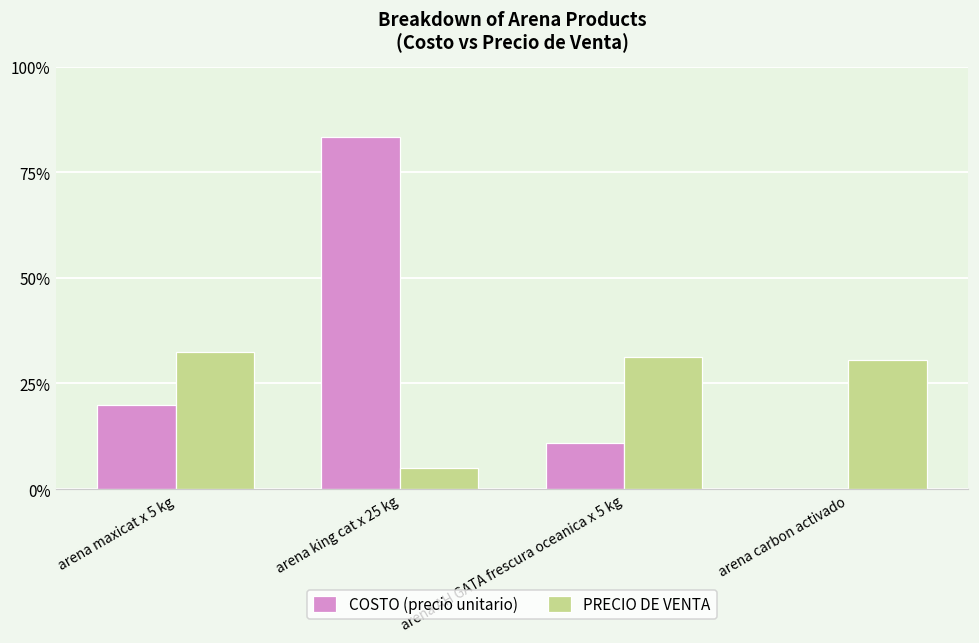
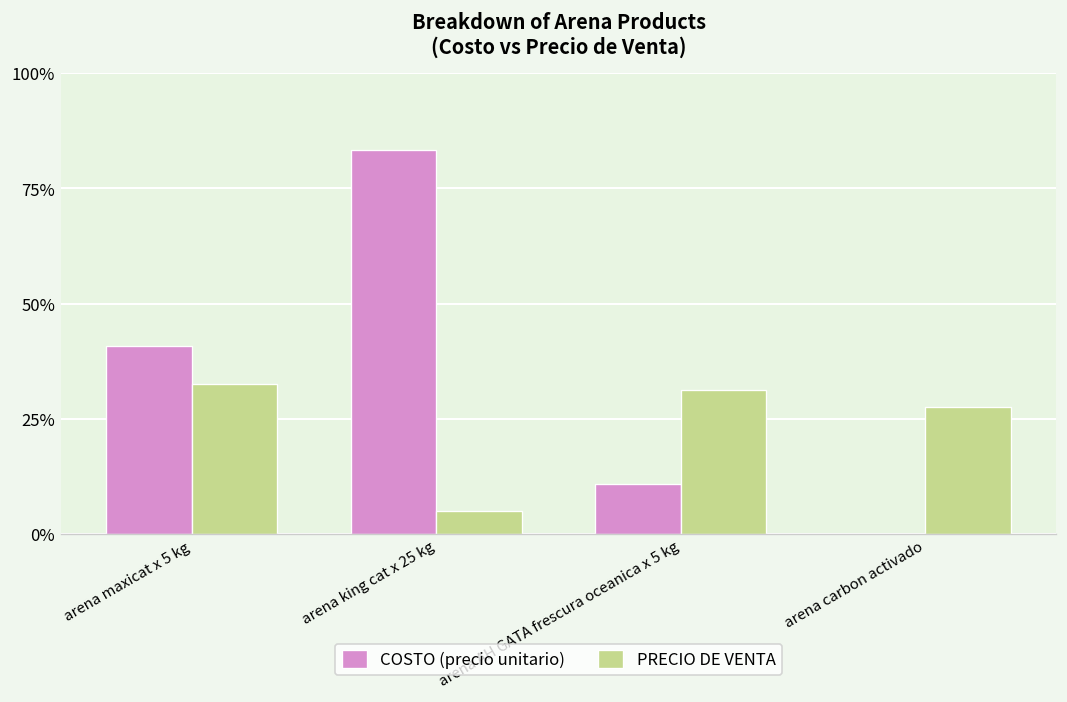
COSTO (precio unitario), arena maxicat x 5 kg: 20% -> 41%
PRECIO DE VENTA, arena carbon activado: 31% -> 28%
